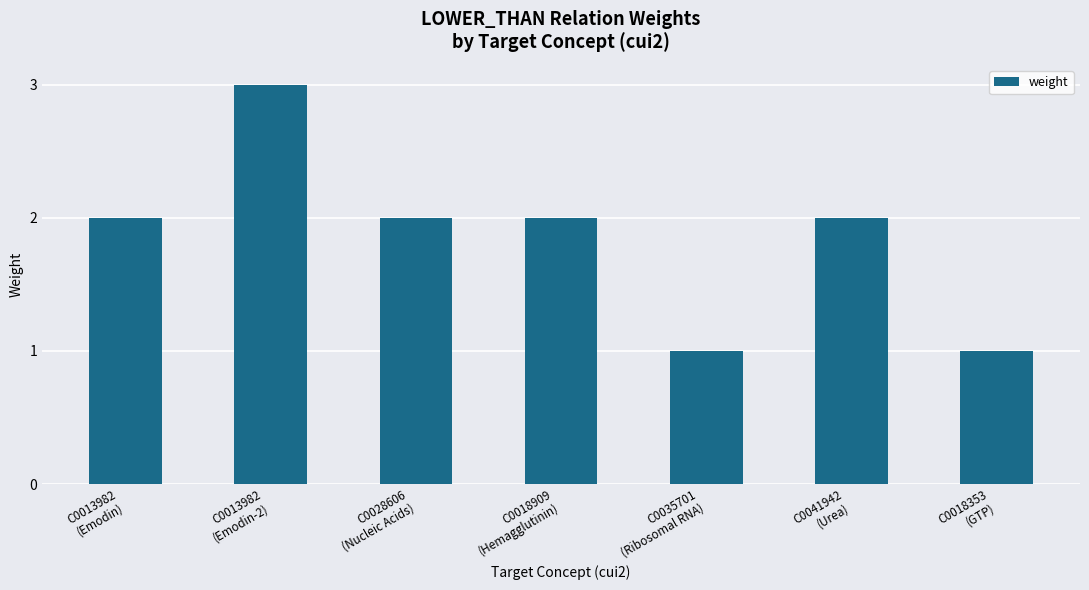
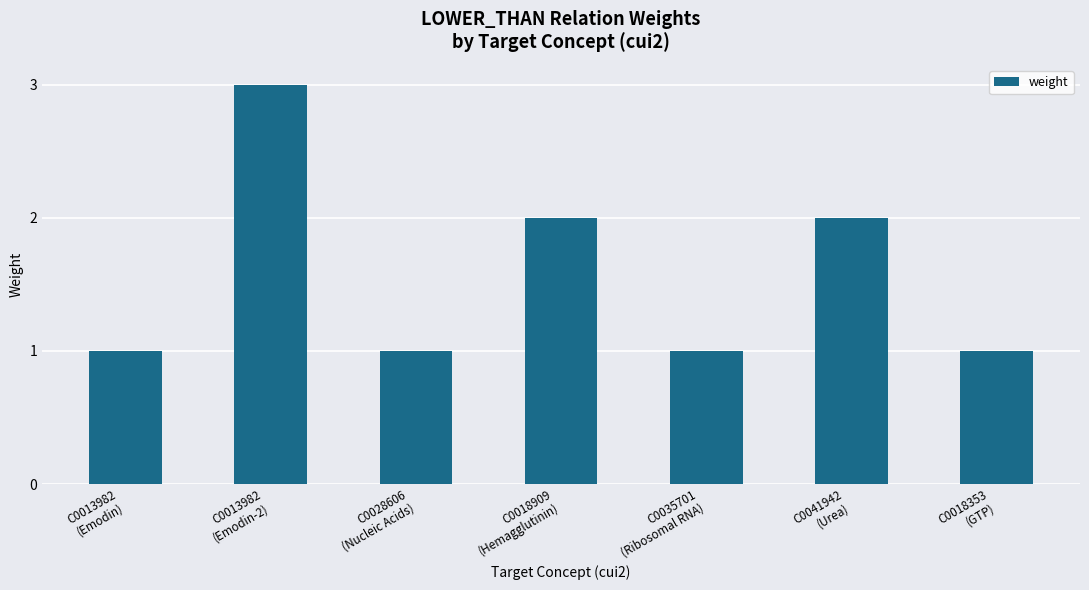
C0013982 (Emodin): 2 -> 1
C0028606 (Nucleic Acids): 2 -> 1
